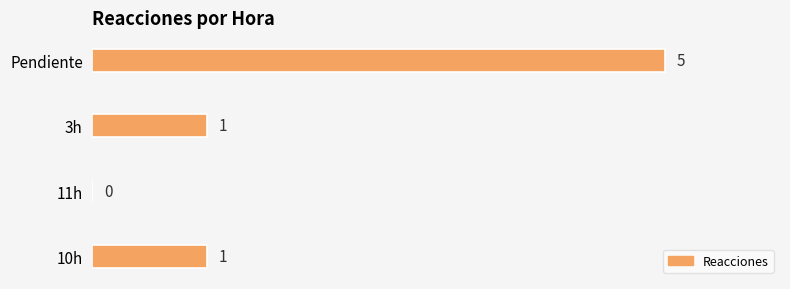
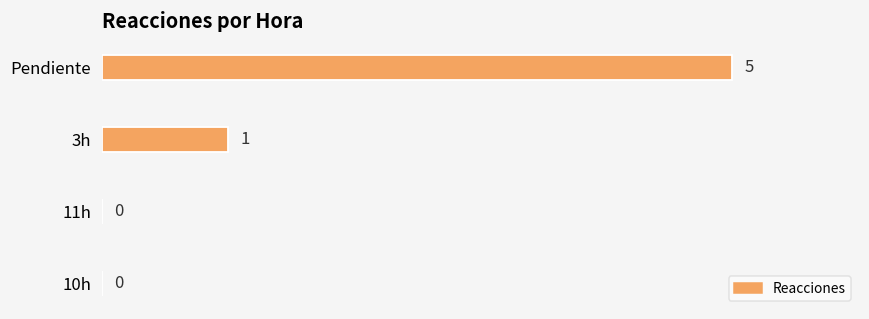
10h: 1 -> 0
